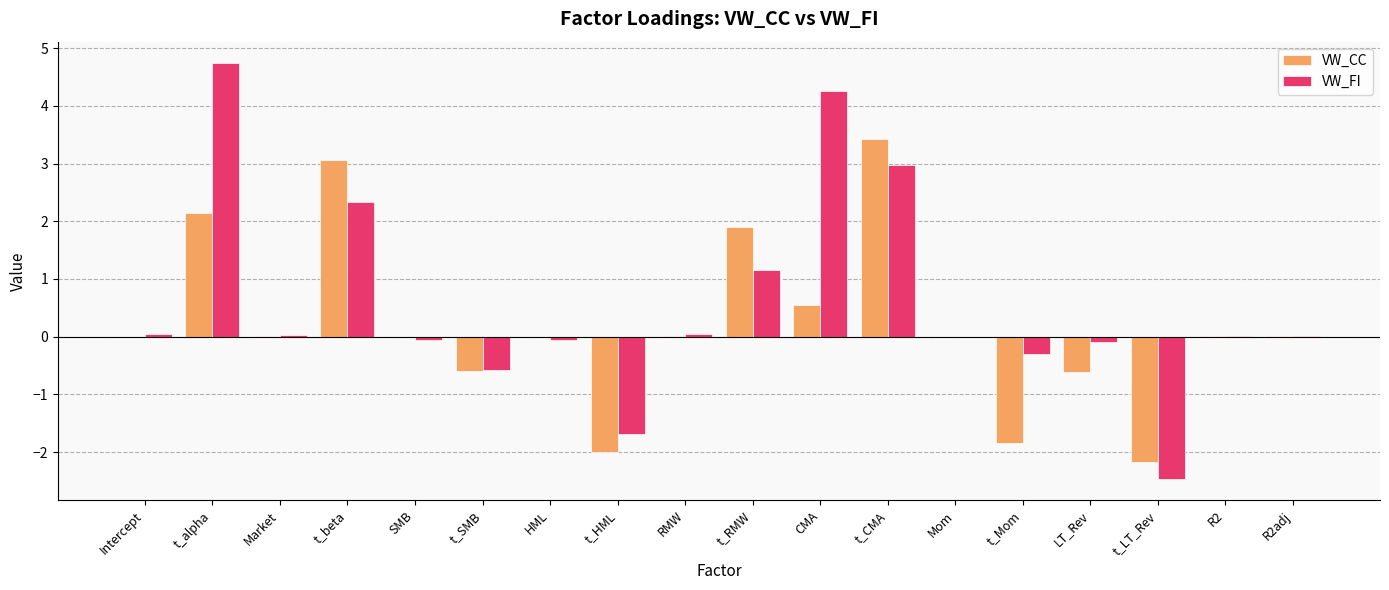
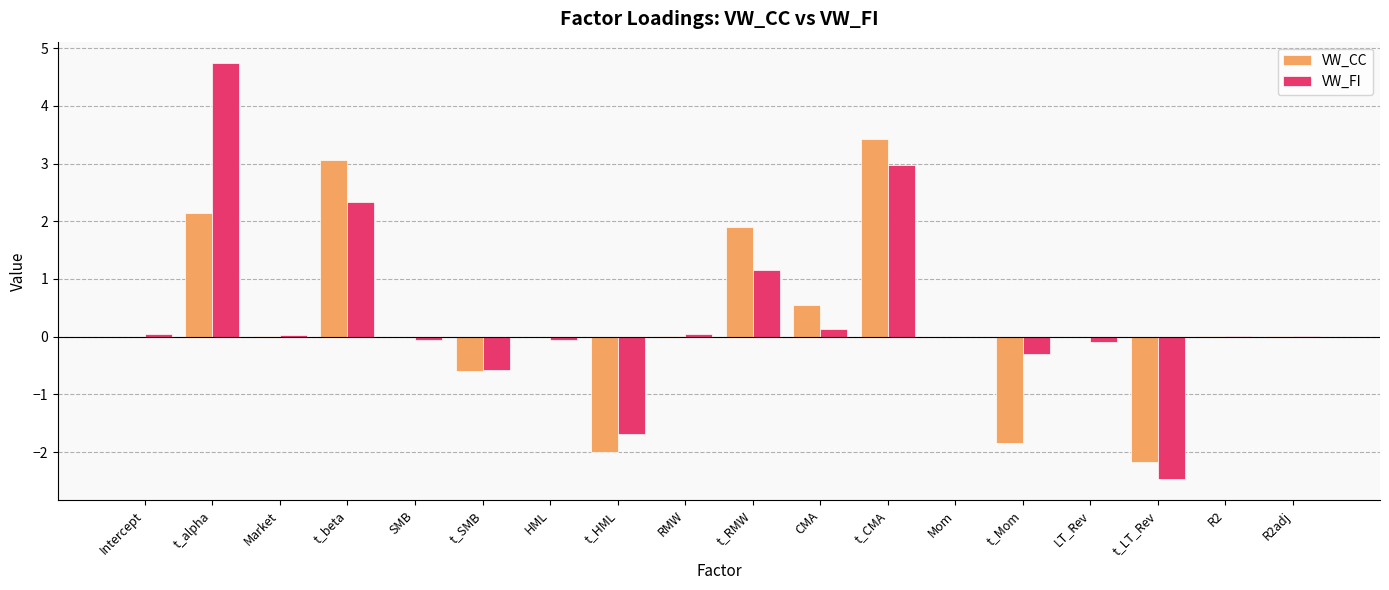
VW_FI, CMA: 4.3 -> 0.1
VW_CC, LT_Rev: -0.6 -> 0.0
